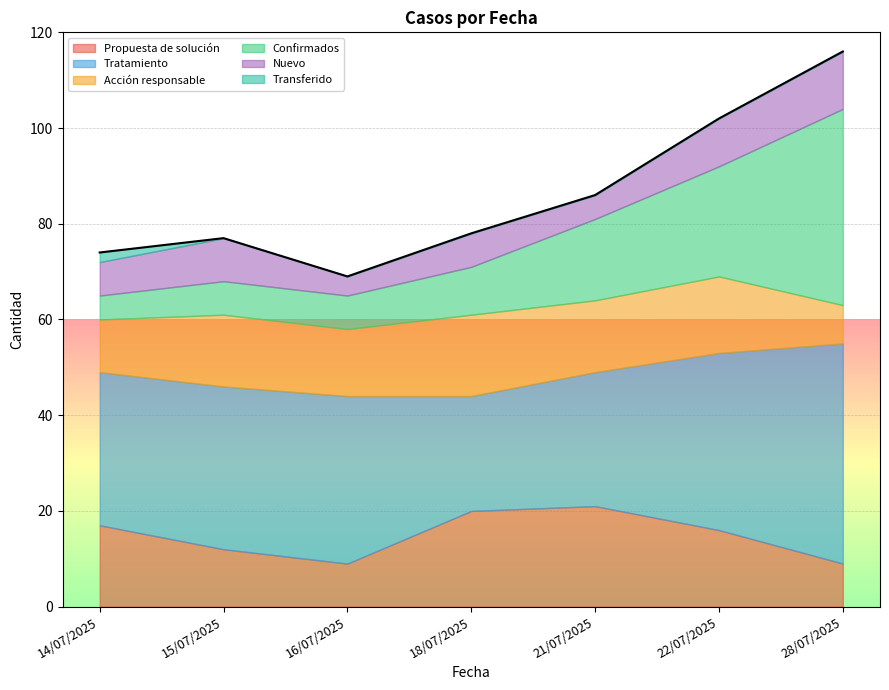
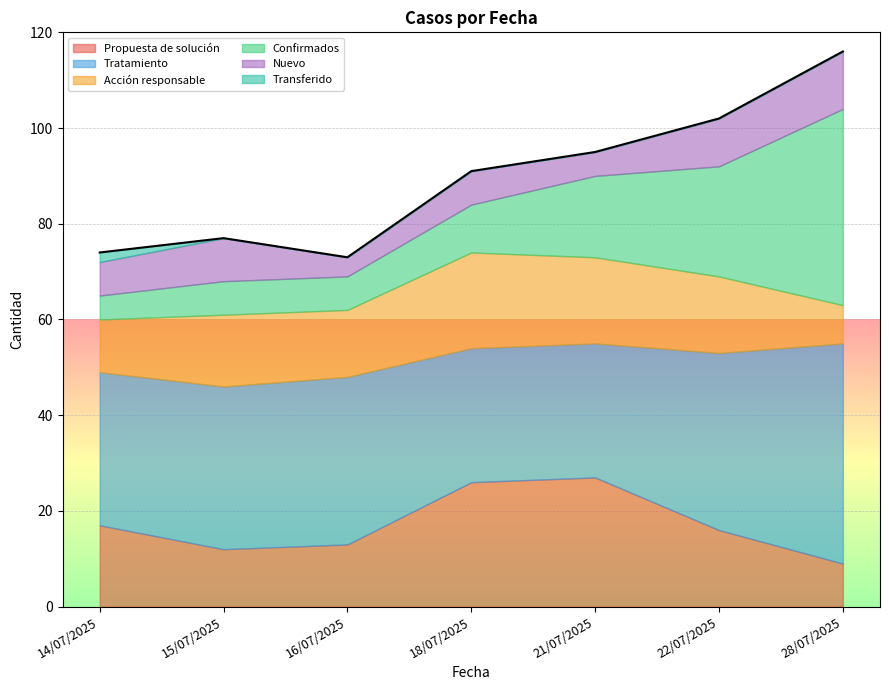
Propuesta de solución, 16/07/2025: 9 -> 13
Propuesta de solución, 18/07/2025: 20 -> 26
Tratamiento, 18/07/2025: 24 -> 28
Acción responsable, 18/07/2025: 17 -> 20
Propuesta de solución, 21/07/2025: 21 -> 27
Acción responsable, 21/07/2025: 15 -> 18
